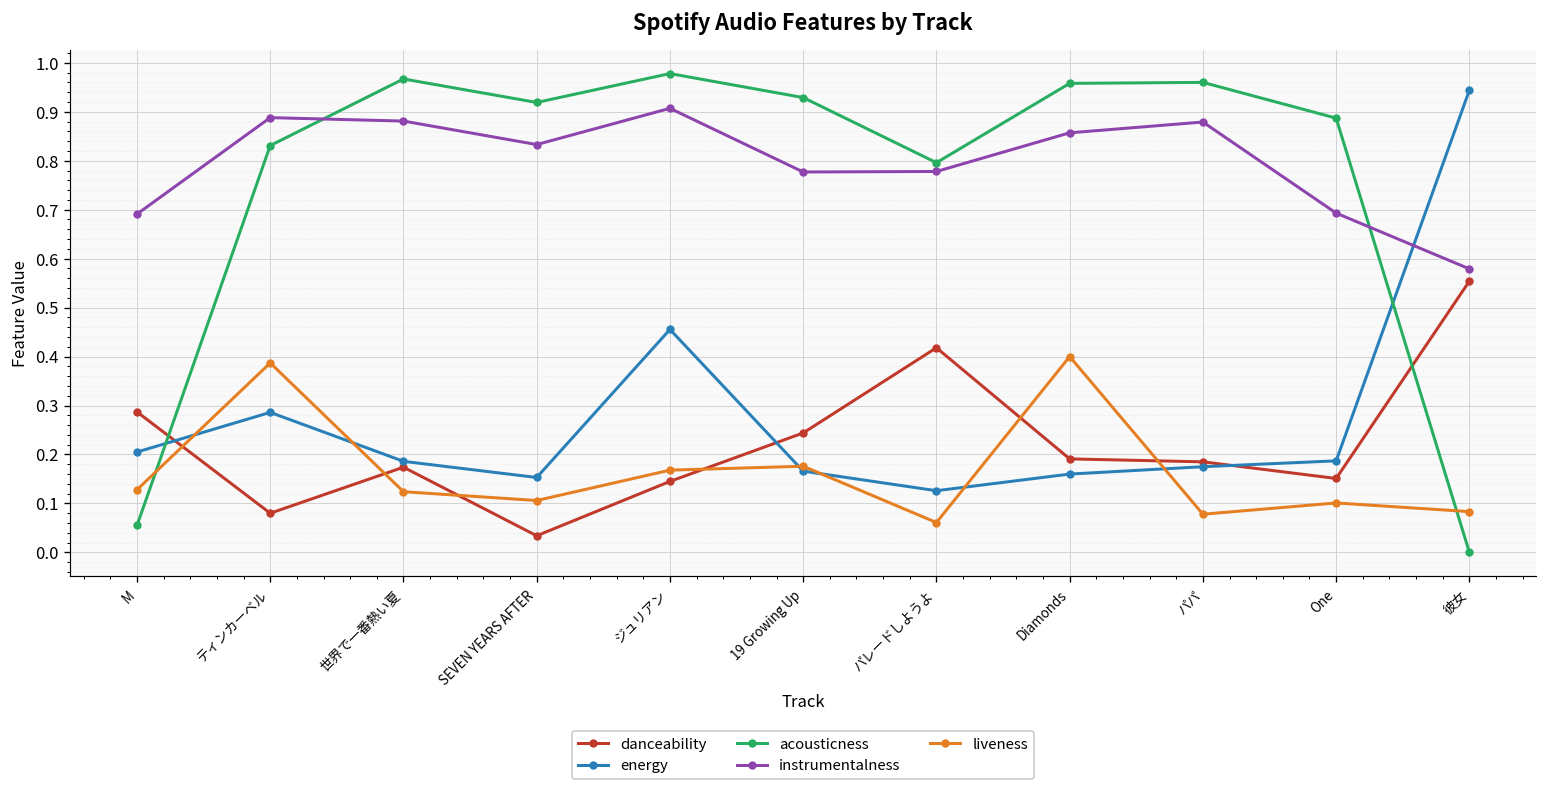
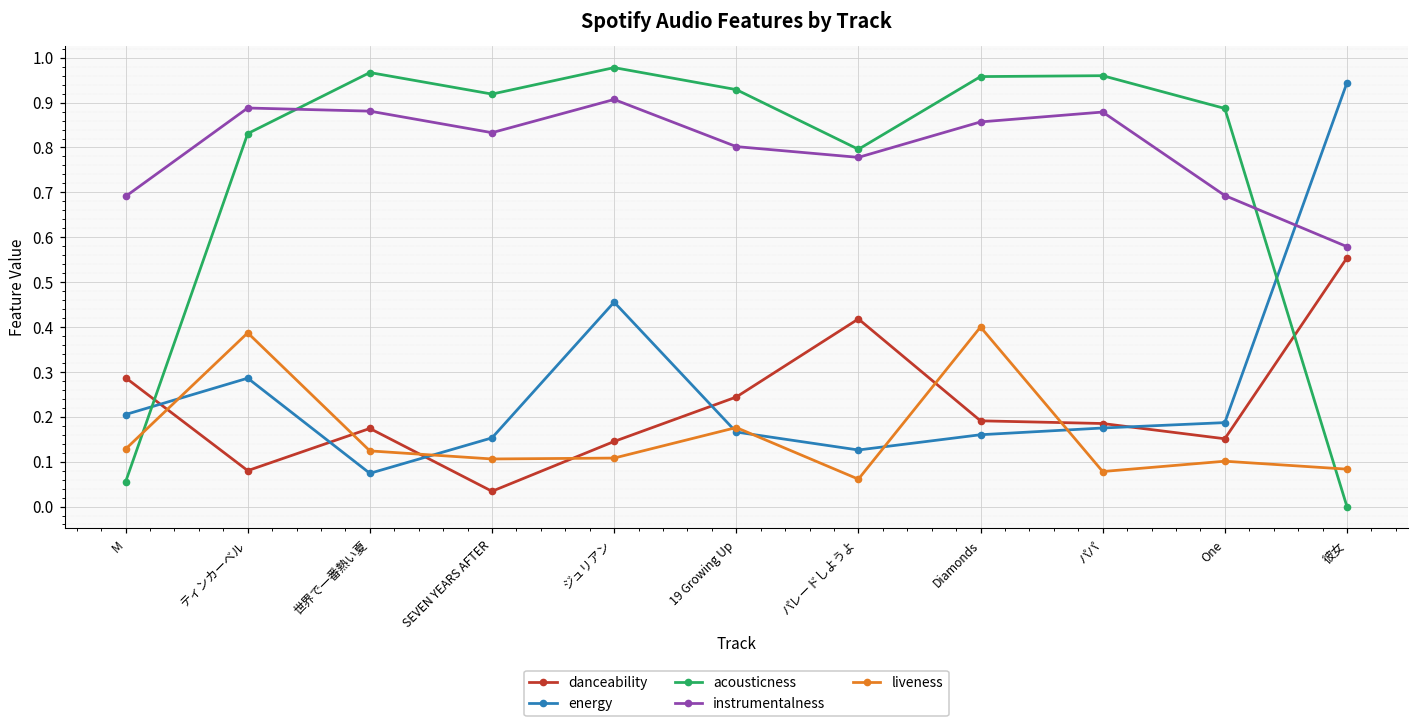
energy, 世界で一番熱い夏: 0.19 -> 0.07
liveness, ジュリアン: 0.17 -> 0.11
instrumentalness, 19 Growing Up: 0.78 -> 0.80
